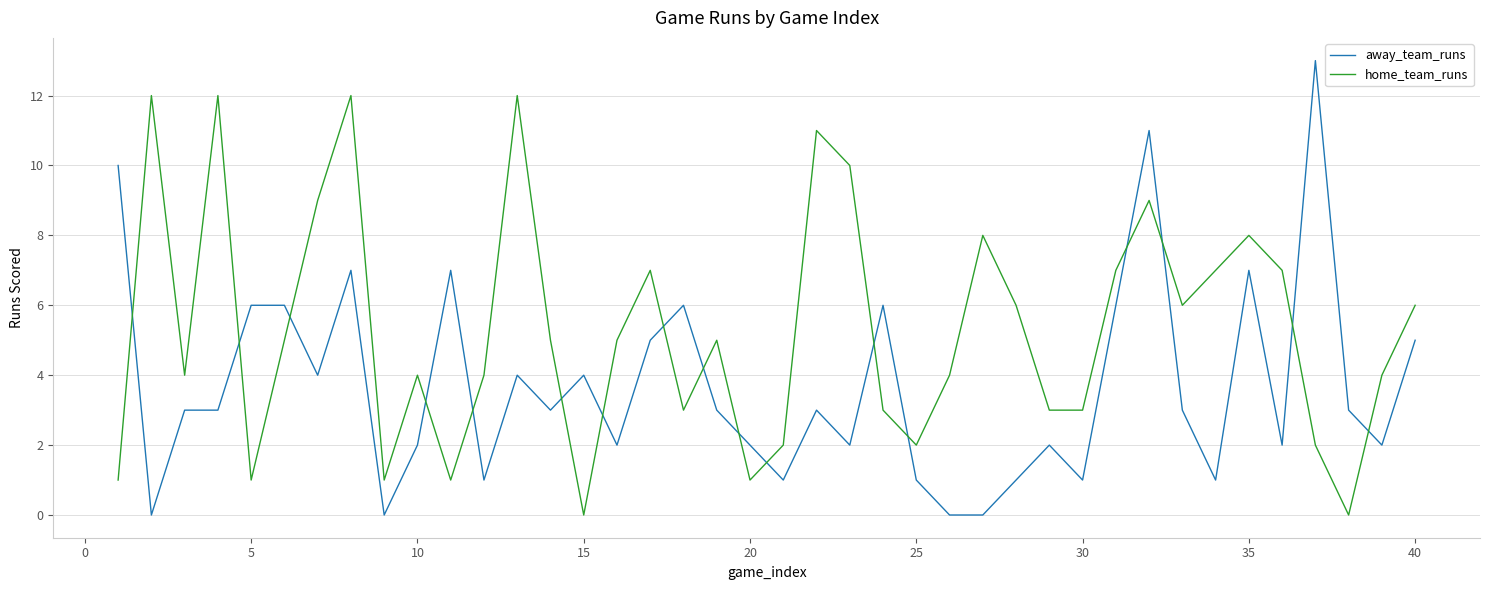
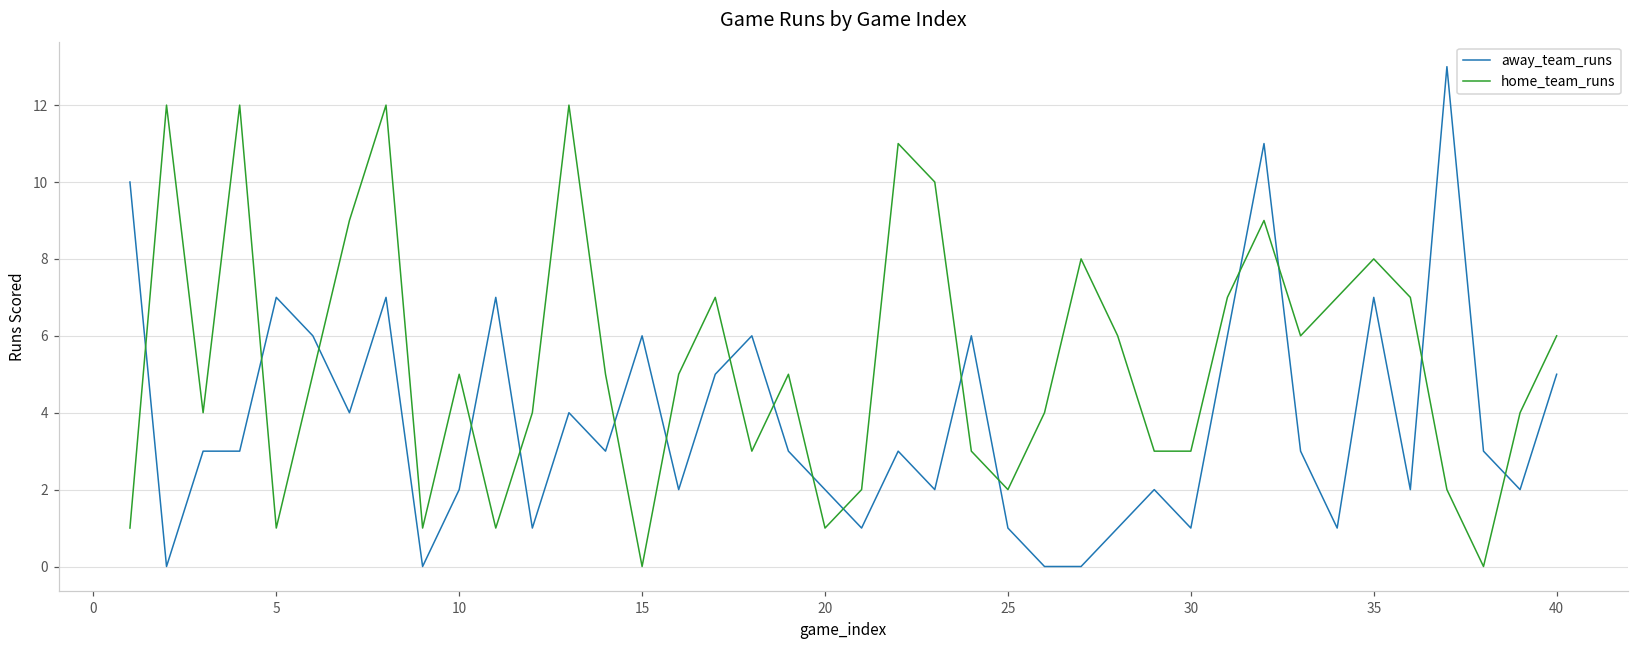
away_team_runs, 5: 6 -> 7
home_team_runs, 10: 4 -> 5
away_team_runs, 15: 4 -> 6
